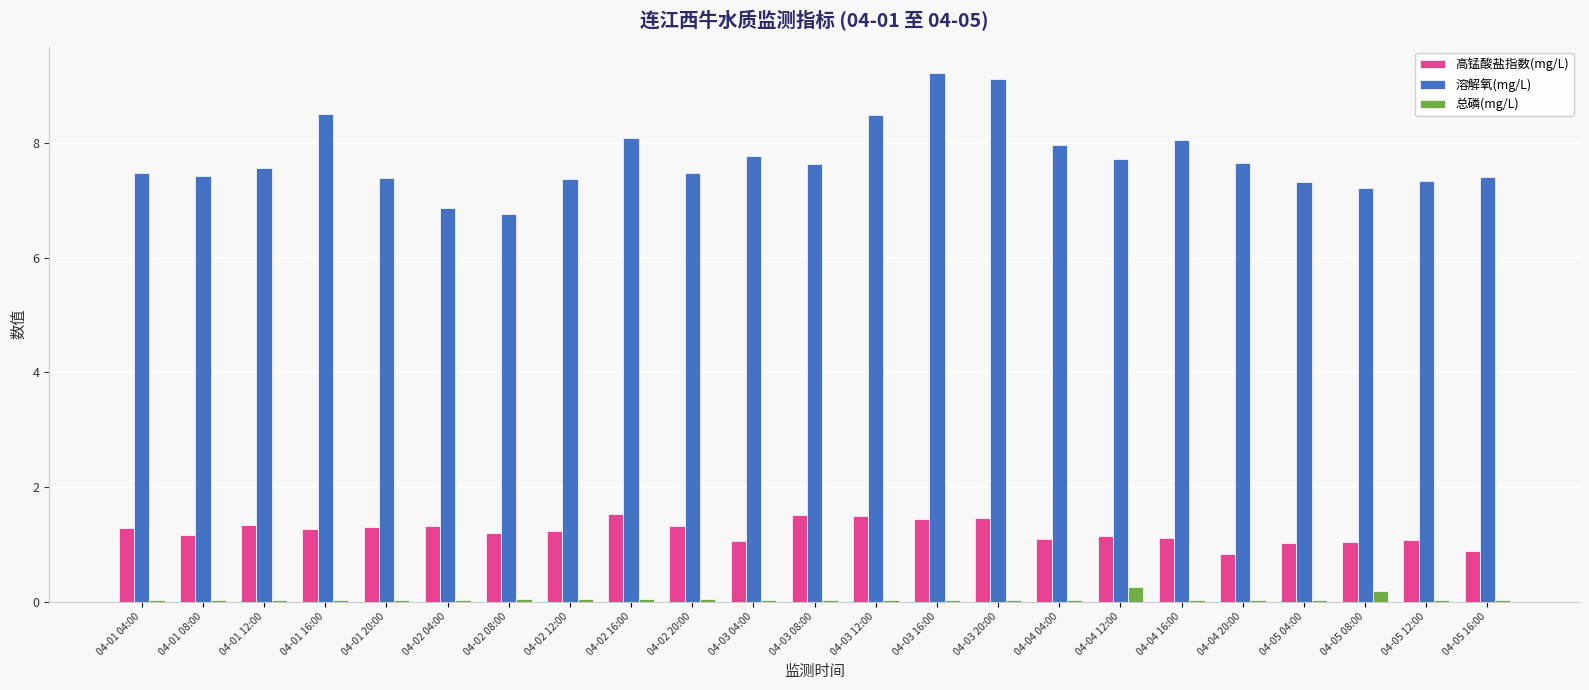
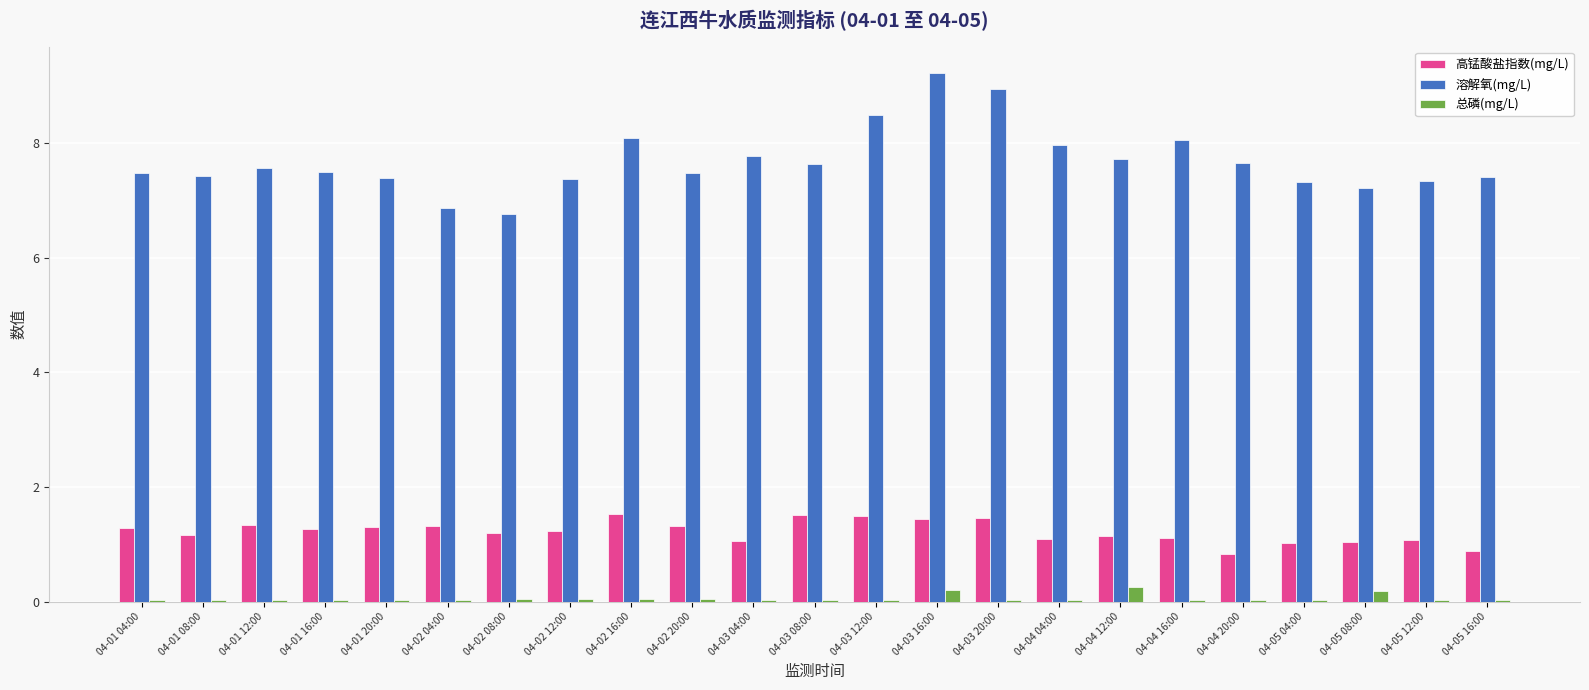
溶解氧(mg/L), 04-01 16:00: 8.5 -> 7.5
总磷(mg/L), 04-03 16:00: 0.0 -> 0.2
溶解氧(mg/L), 04-03 20:00: 9.1 -> 8.9
